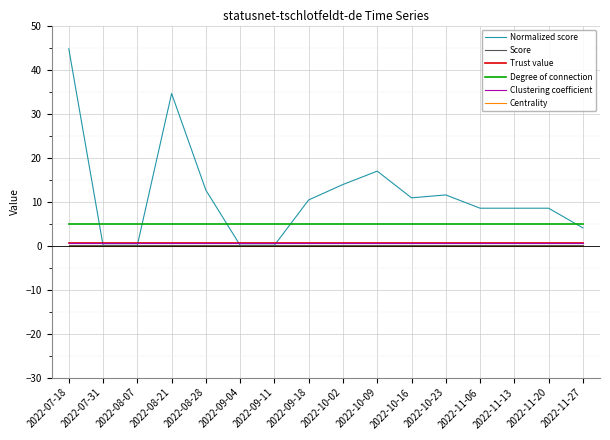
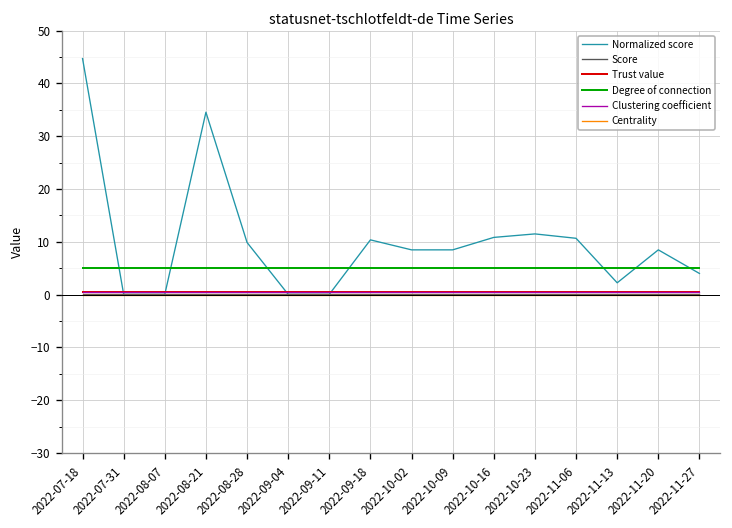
Normalized score, 2022-08-28: 13 -> 10
Normalized score, 2022-10-02: 14 -> 8
Normalized score, 2022-10-09: 17 -> 8
Normalized score, 2022-11-06: 8 -> 11
Normalized score, 2022-11-13: 8 -> 2
